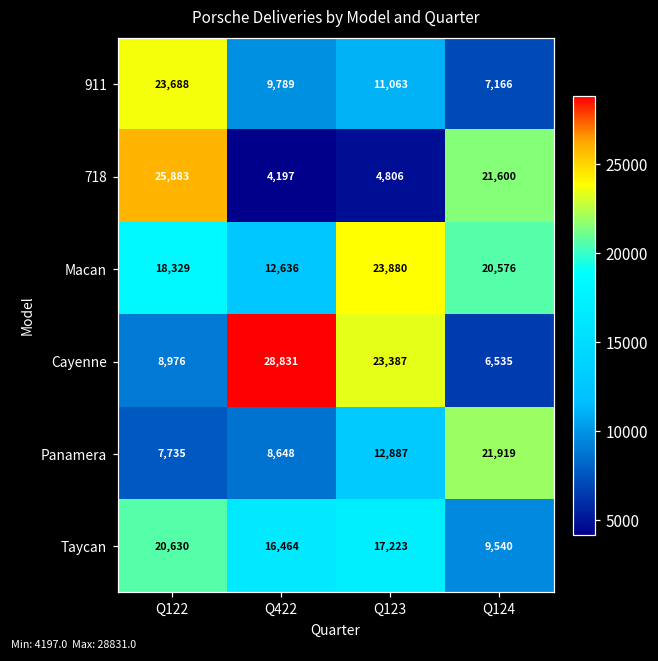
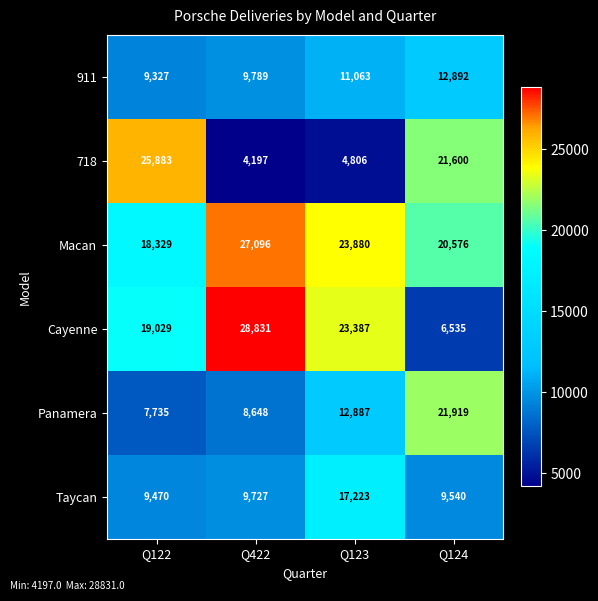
911, Q122: 23,688 -> 9,327
911, Q124: 7,166 -> 12,892
Macan, Q422: 12,636 -> 27,096
Cayenne, Q122: 8,976 -> 19,029
Taycan, Q122: 20,630 -> 9,470
Taycan, Q422: 16,464 -> 9,727
